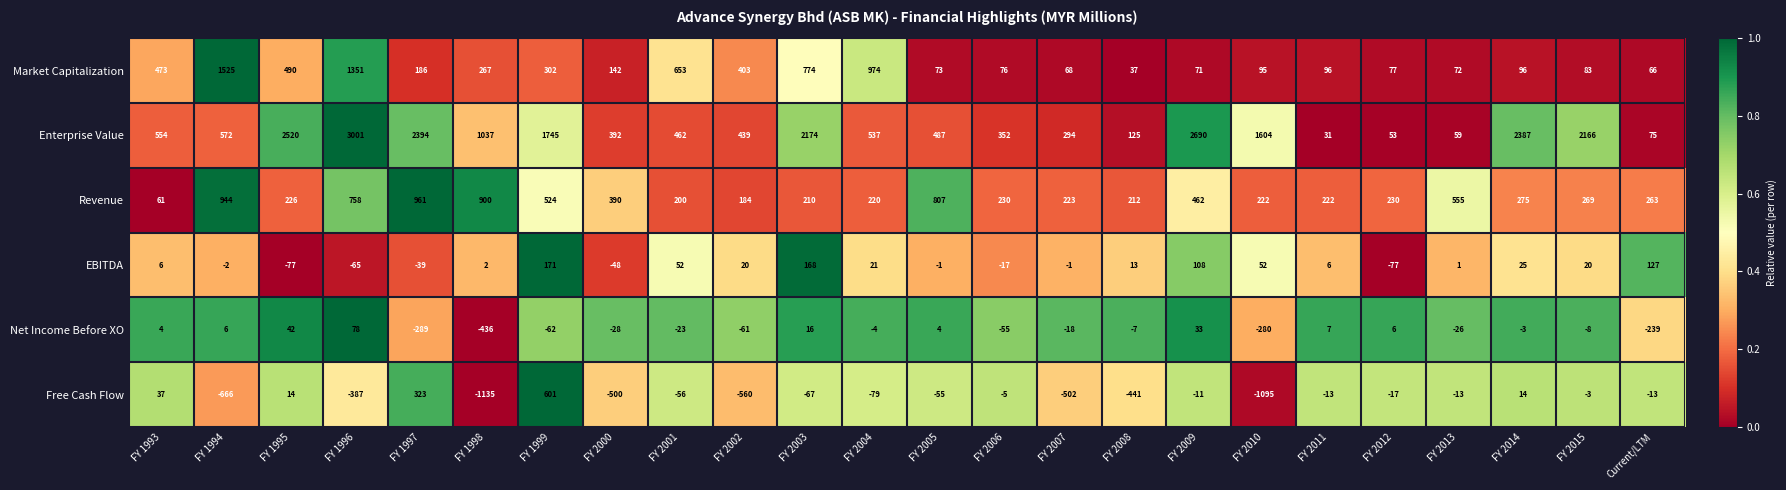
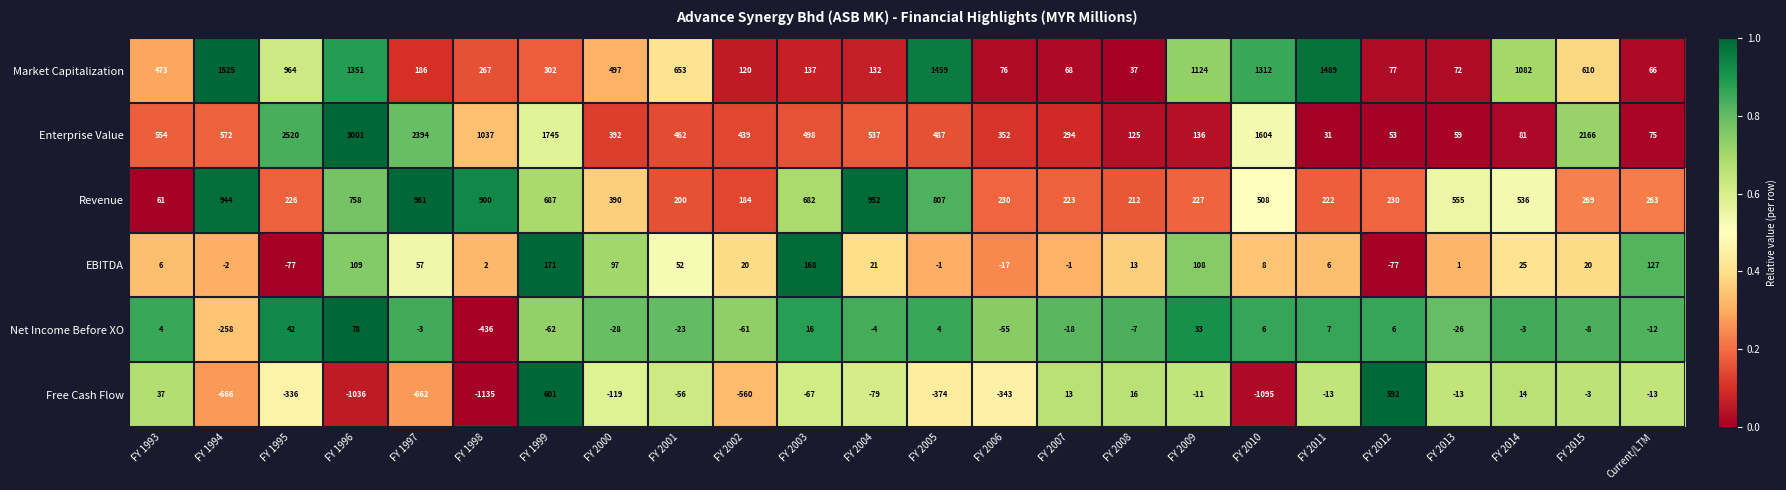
Market Capitalization, FY 1995: 490 -> 964
Market Capitalization, FY 2000: 142 -> 497
Market Capitalization, FY 2002: 403 -> 120
Market Capitalization, FY 2003: 774 -> 137
Market Capitalization, FY 2004: 974 -> 132
Market Capitalization, FY 2005: 73 -> 1459
Market Capitalization, FY 2009: 71 -> 1124
Market Capitalization, FY 2010: 95 -> 1312
Market Capitalization, FY 2011: 96 -> 1489
Market Capitalization, FY 2014: 96 -> 1082
Market Capitalization, FY 2015: 83 -> 610
Enterprise Value, FY 2003: 2174 -> 498
Enterprise Value, FY 2009: 2690 -> 136
Enterprise Value, FY 2014: 2387 -> 81
Revenue, FY 1999: 524 -> 687
Revenue, FY 2003: 210 -> 682
Revenue, FY 2004: 220 -> 952
Revenue, FY 2009: 462 -> 227
Revenue, FY 2010: 222 -> 508
Revenue, FY 2014: 275 -> 536
EBITDA, FY 1996: -65 -> 109
EBITDA, FY 1997: -39 -> 57
EBITDA, FY 2000: -48 -> 97
EBITDA, FY 2010: 52 -> 8
Net Income Before XO, FY 1994: 6 -> -258
Net Income Before XO, FY 1997: -289 -> -3
Net Income Before XO, FY 2010: -280 -> 6
Net Income Before XO, Current/LTM: -239 -> -12
Free Cash Flow, FY 1995: 14 -> -336
Free Cash Flow, FY 1996: -387 -> -1036
Free Cash Flow, FY 1997: 323 -> -662
Free Cash Flow, FY 2000: -500 -> -119
Free Cash Flow, FY 2005: -55 -> -374
Free Cash Flow, FY 2006: -5 -> -343
Free Cash Flow, FY 2007: -502 -> 13
Free Cash Flow, FY 2008: -441 -> 16
Free Cash Flow, FY 2012: -17 -> 592
